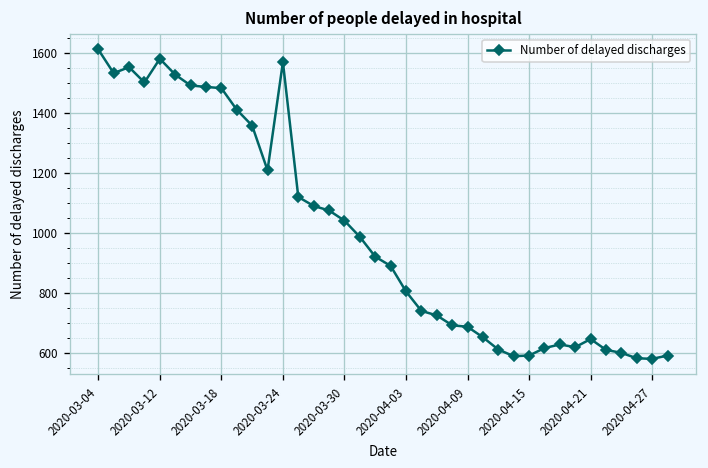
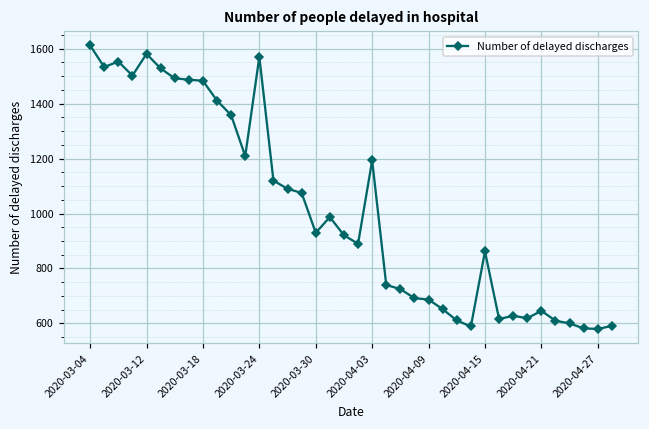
2020-03-30: 1040 -> 930
2020-04-03: 810 -> 1190
2020-04-15: 590 -> 860
